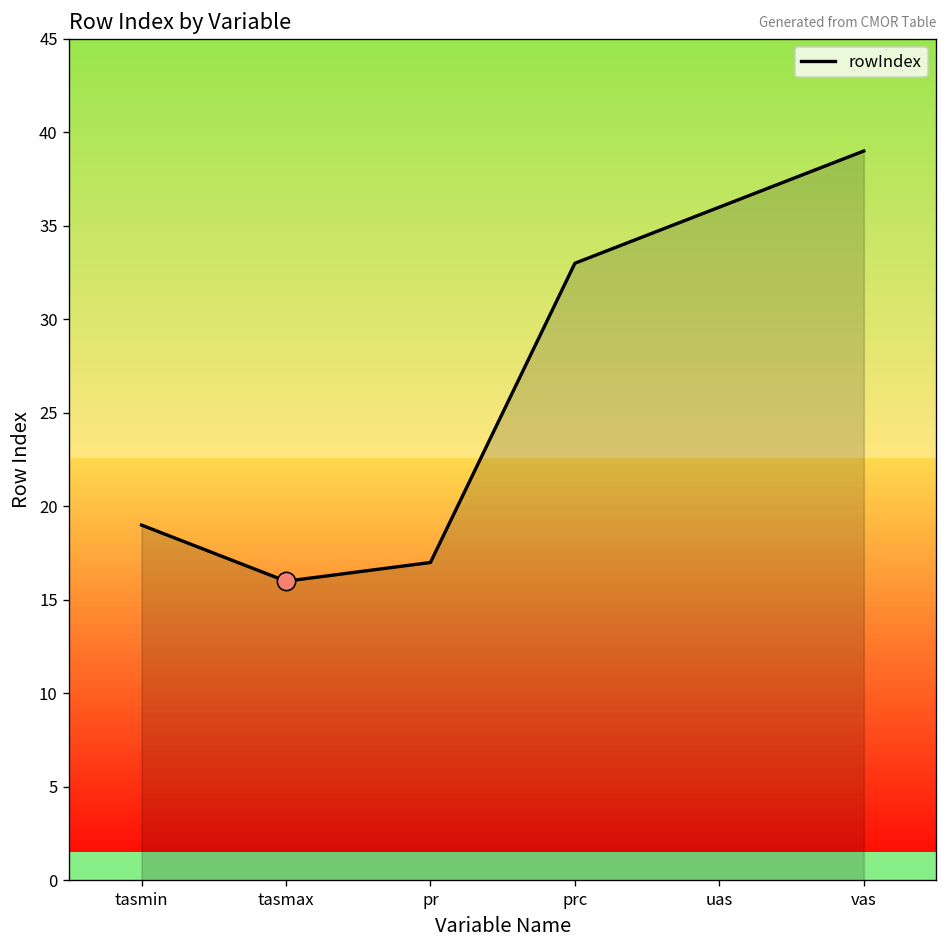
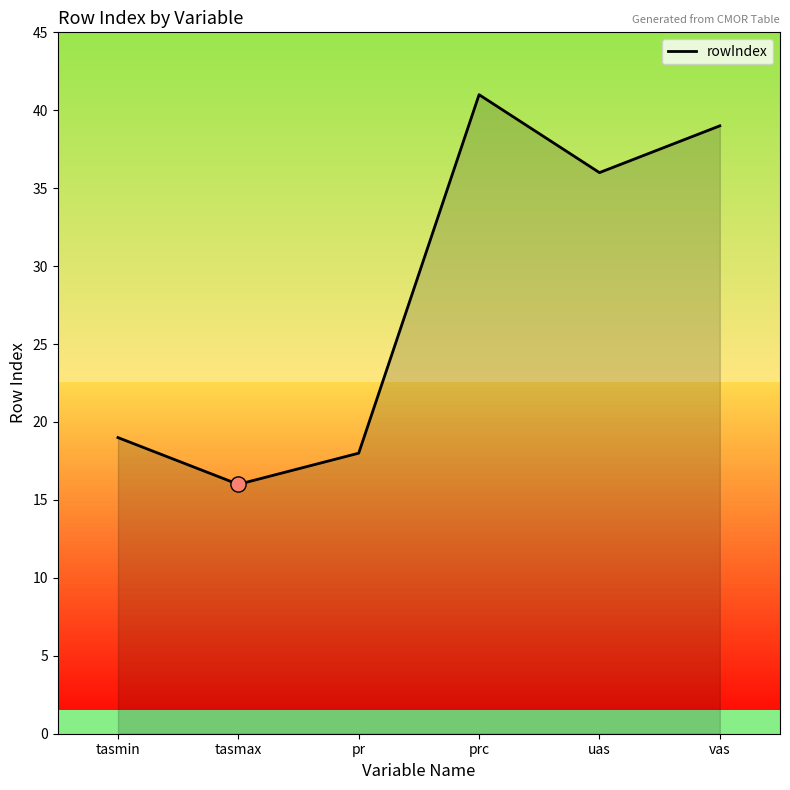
rowIndex, pr: 17 -> 18
rowIndex, prc: 33 -> 41
